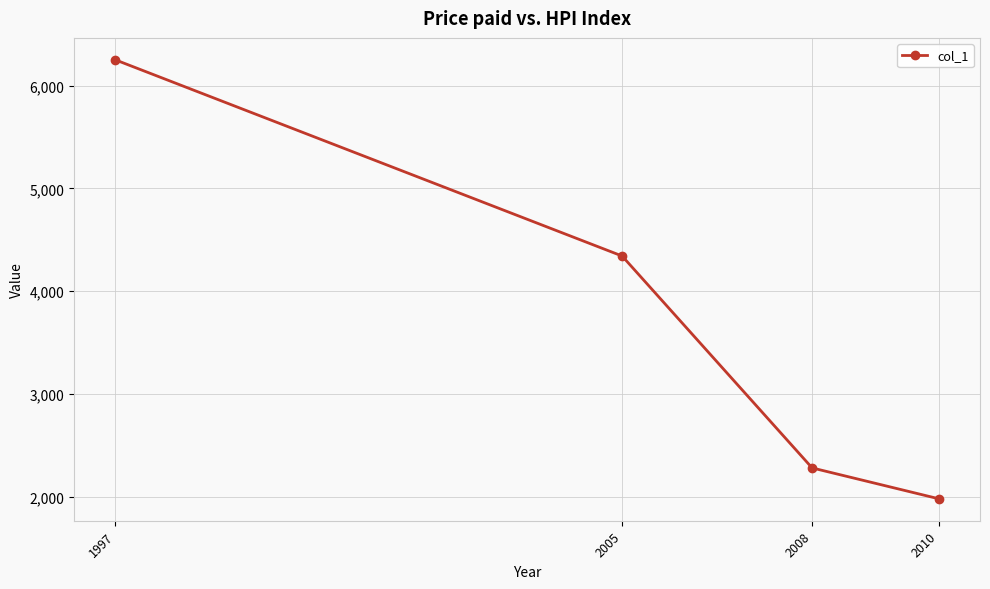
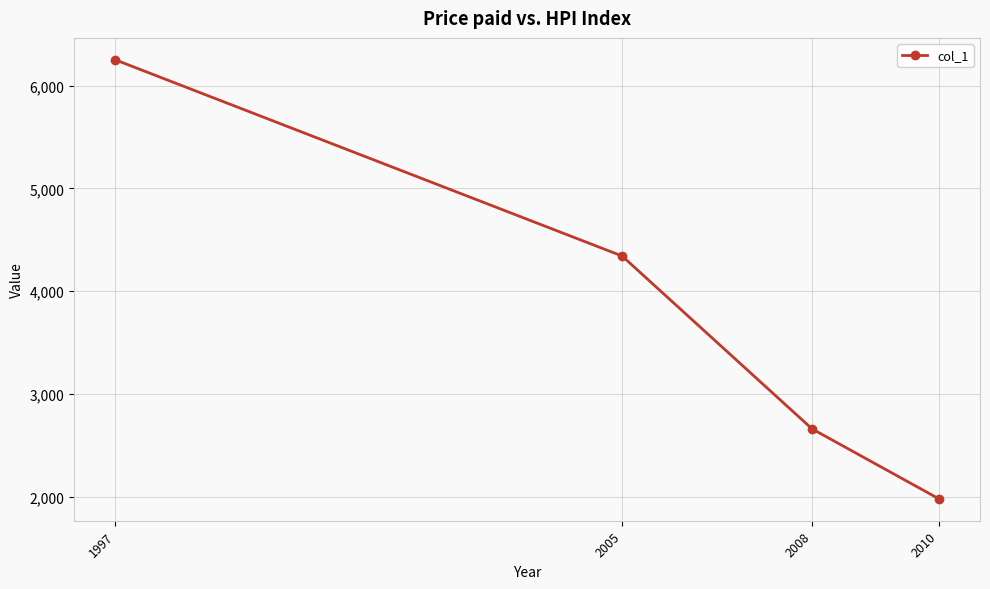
2008: 2,280 -> 2,660
